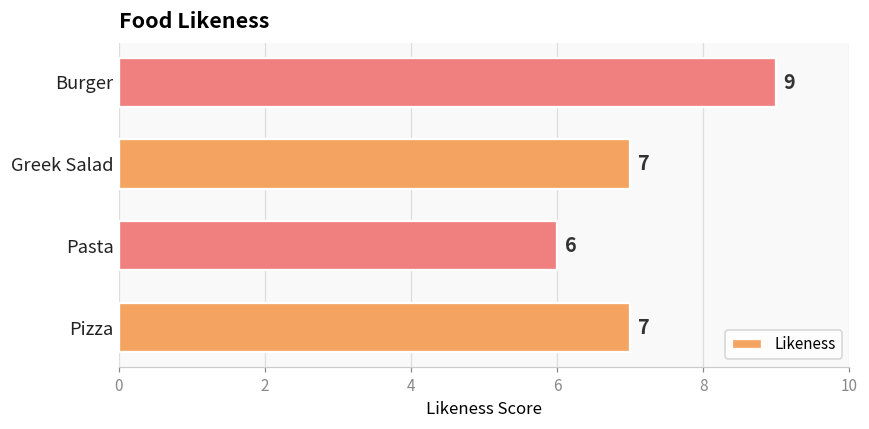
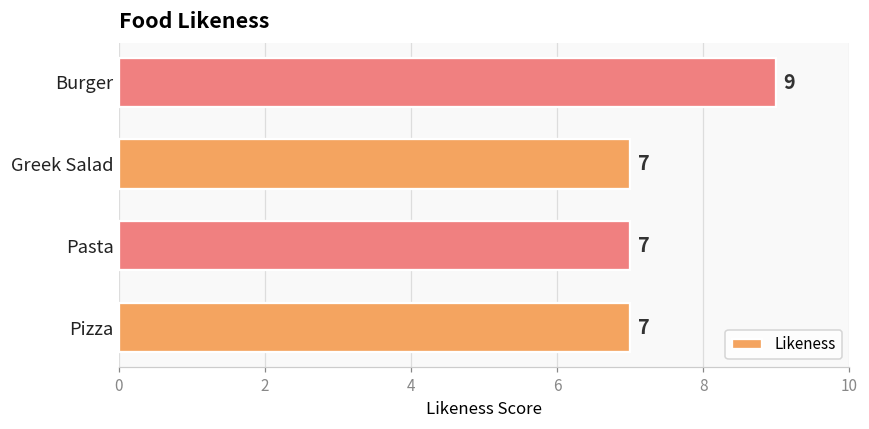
Pasta: 6 -> 7
